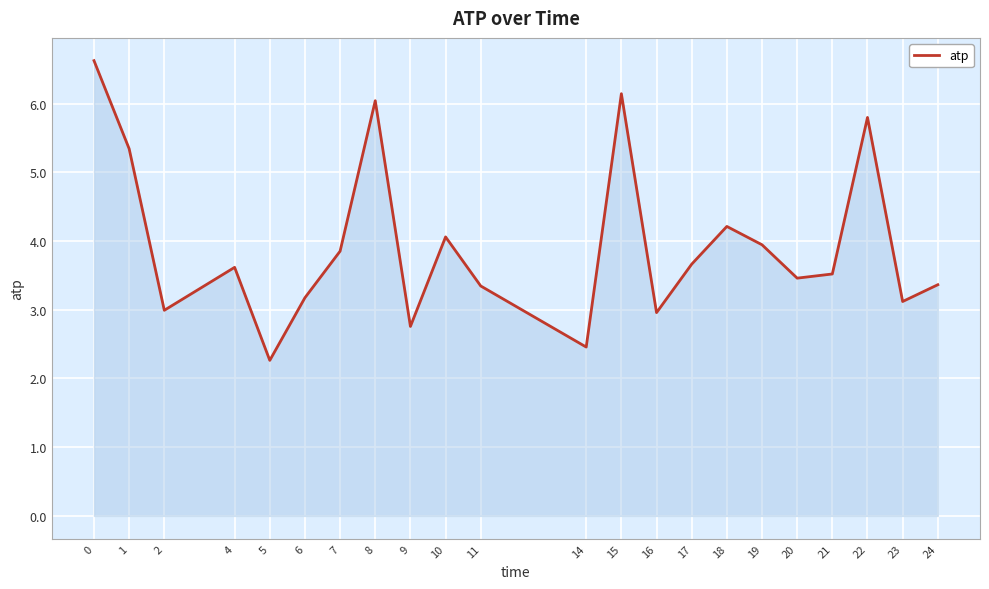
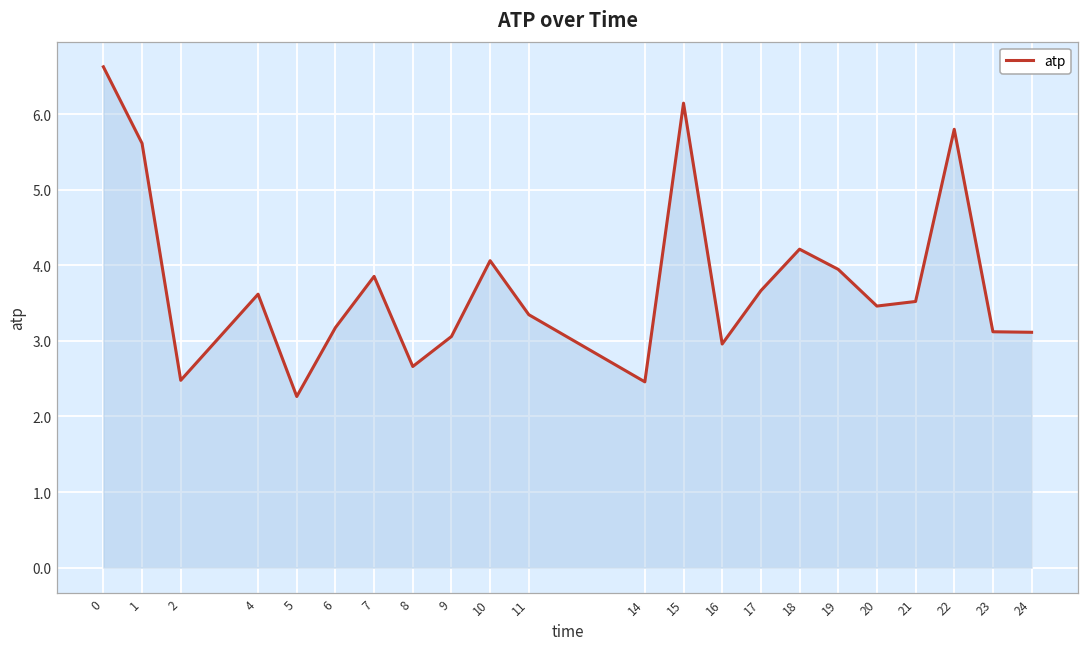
1: 5.3 -> 5.6
2: 3.0 -> 2.5
8: 6.0 -> 2.7
9: 2.8 -> 3.1
24: 3.4 -> 3.1
